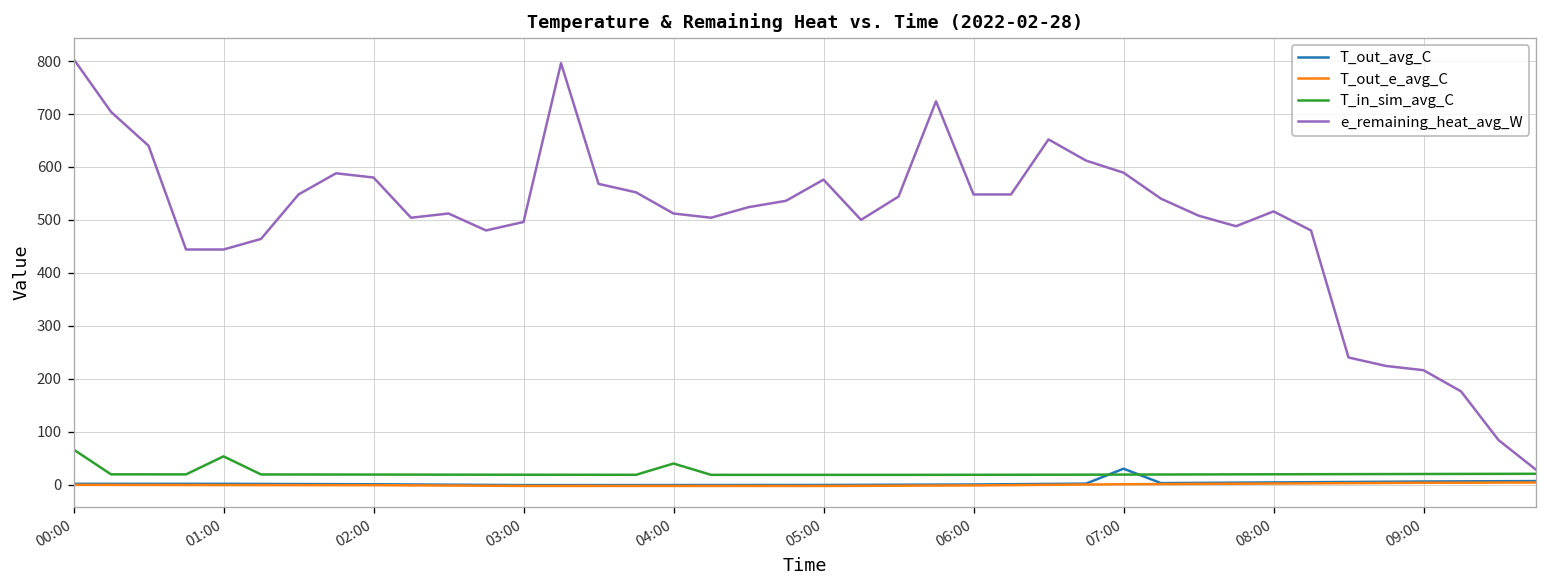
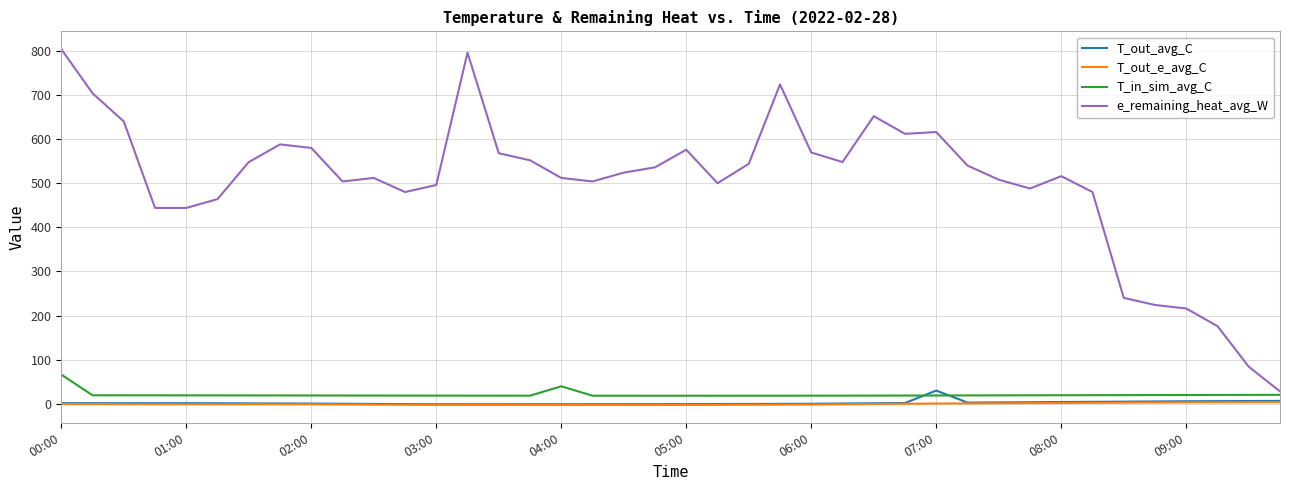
T_in_sim_avg_C, 01:00: 50 -> 20
e_remaining_heat_avg_W, 06:00: 550 -> 570
e_remaining_heat_avg_W, 07:00: 590 -> 620
